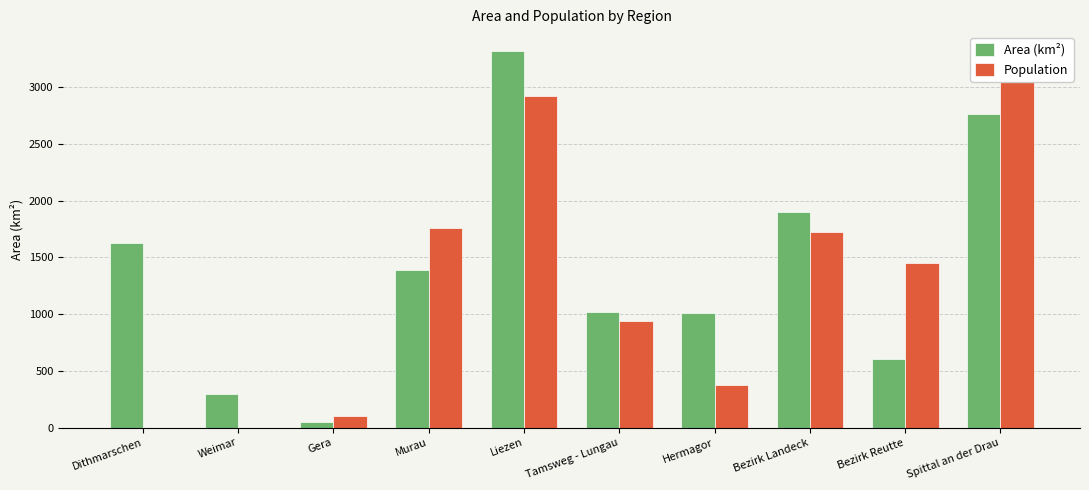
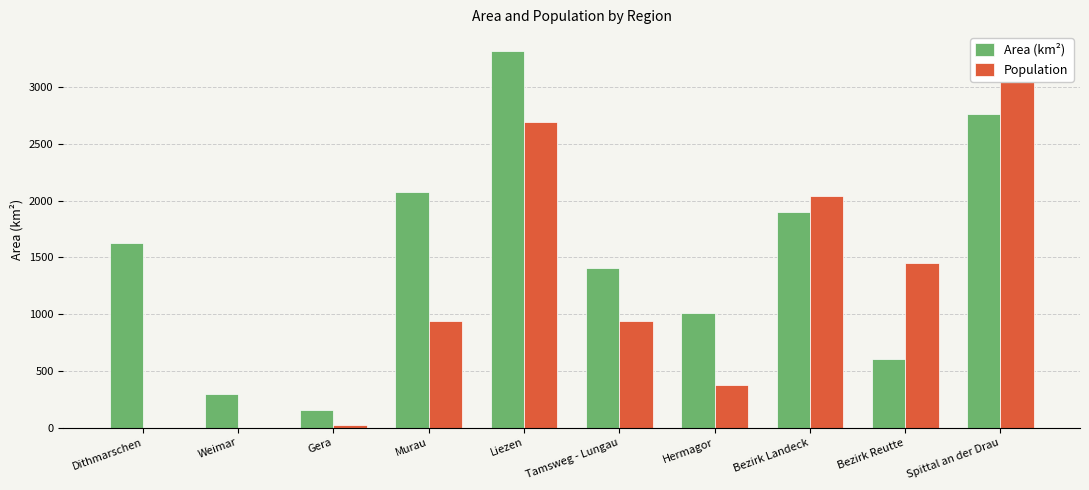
Area (km²), Gera: 50 -> 150
Population, Gera: 100 -> 20
Area (km²), Murau: 1380 -> 2070
Population, Murau: 1760 -> 940
Population, Liezen: 2920 -> 2700
Area (km²), Tamsweg - Lungau: 1020 -> 1400
Population, Bezirk Landeck: 1720 -> 2040
